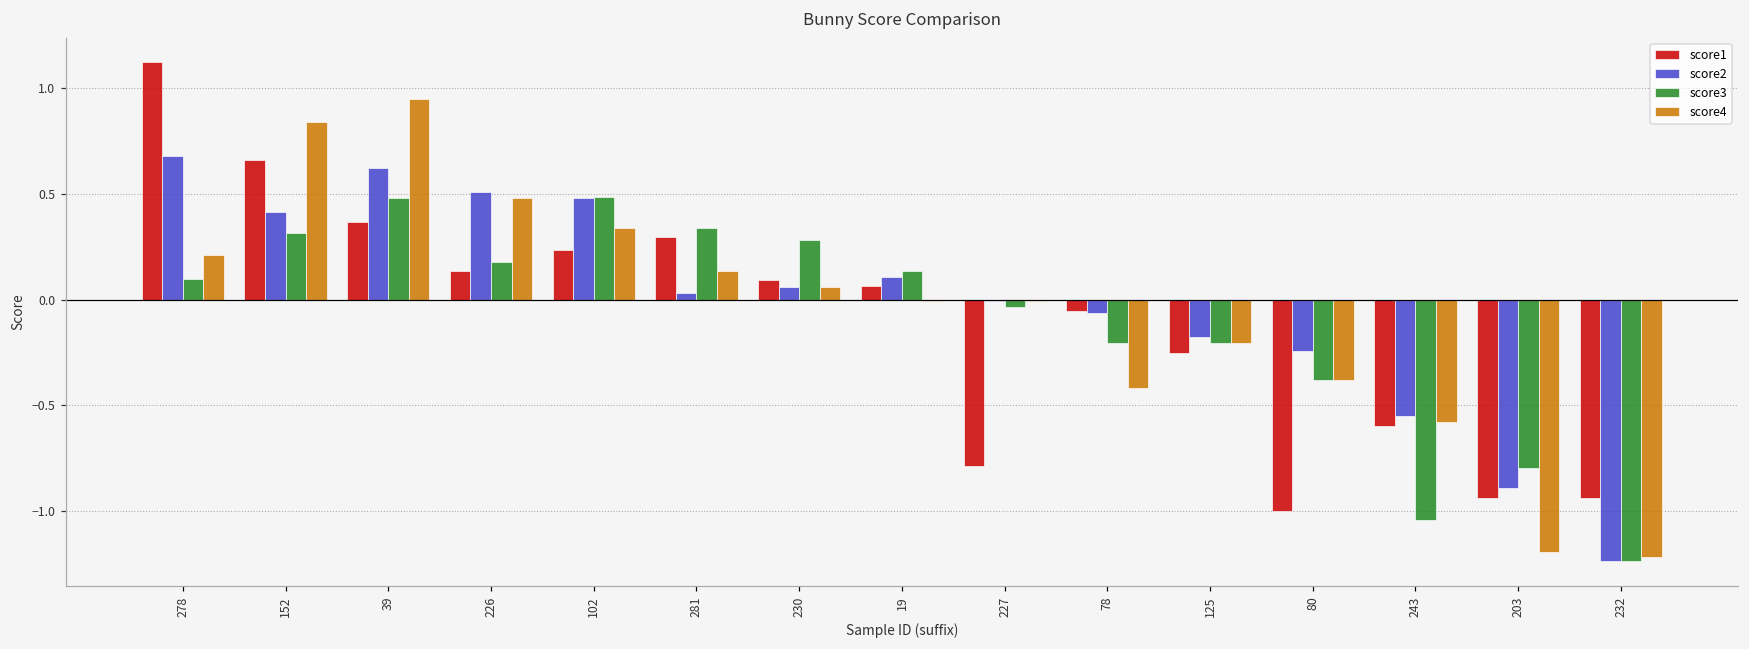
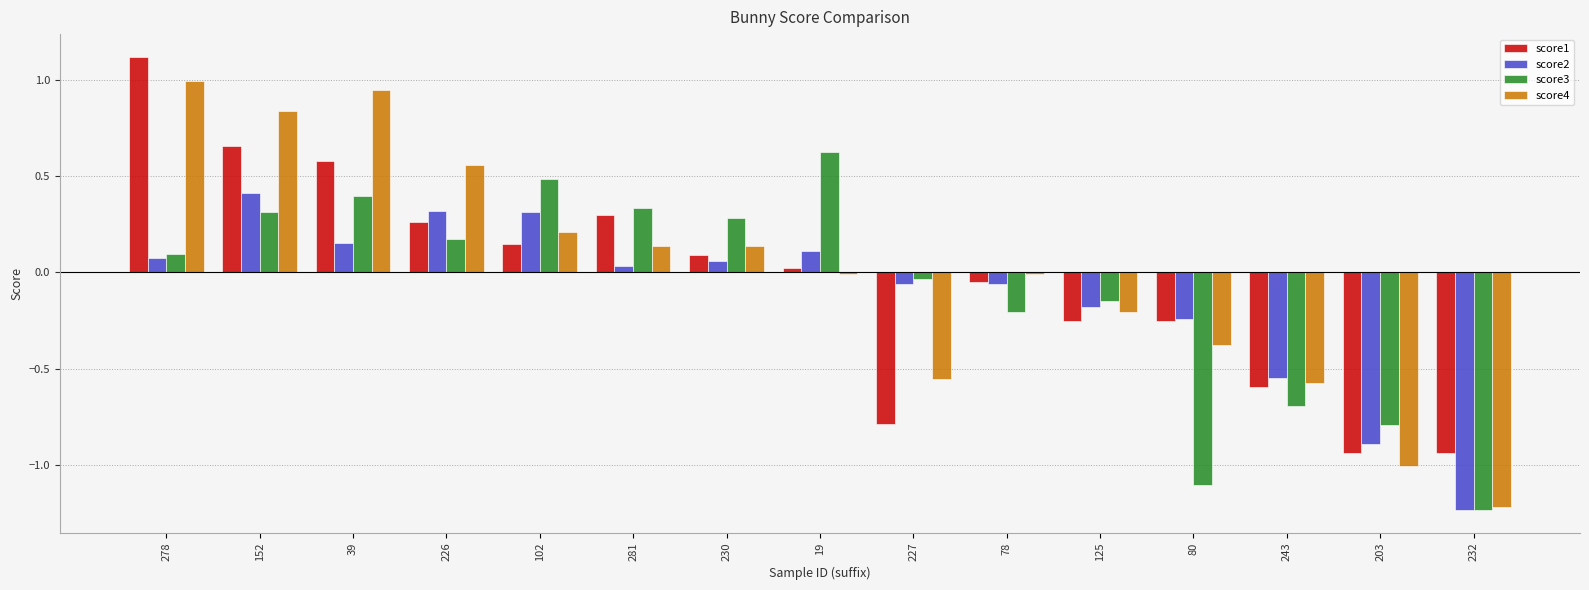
score2, 278: 0.68 -> 0.07
score4, 278: 0.21 -> 1.00
score1, 39: 0.37 -> 0.58
score2, 39: 0.62 -> 0.15
score3, 39: 0.48 -> 0.40
score1, 226: 0.14 -> 0.26
score2, 226: 0.51 -> 0.32
score4, 226: 0.48 -> 0.56
score1, 102: 0.23 -> 0.15
score2, 102: 0.48 -> 0.32
score4, 102: 0.34 -> 0.21
score4, 230: 0.06 -> 0.14
score1, 19: 0.06 -> 0.02
score3, 19: 0.14 -> 0.63
score2, 227: -0.01 -> -0.06
score4, 227: -0.01 -> -0.56
score4, 78: -0.42 -> -0.01
score3, 125: -0.21 -> -0.15
score1, 80: -1.00 -> -0.25
score3, 80: -0.38 -> -1.10
score3, 243: -1.04 -> -0.69
score4, 203: -1.19 -> -1.01
